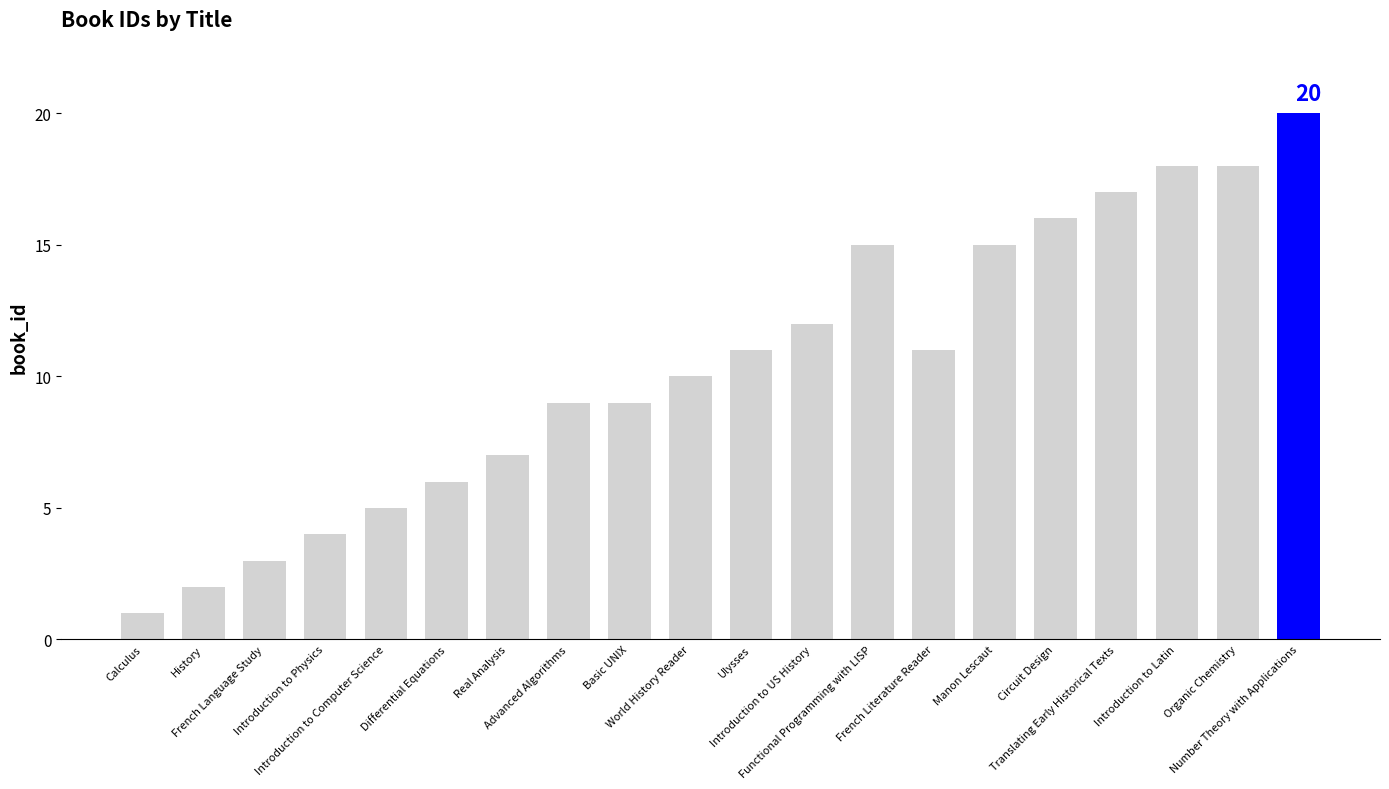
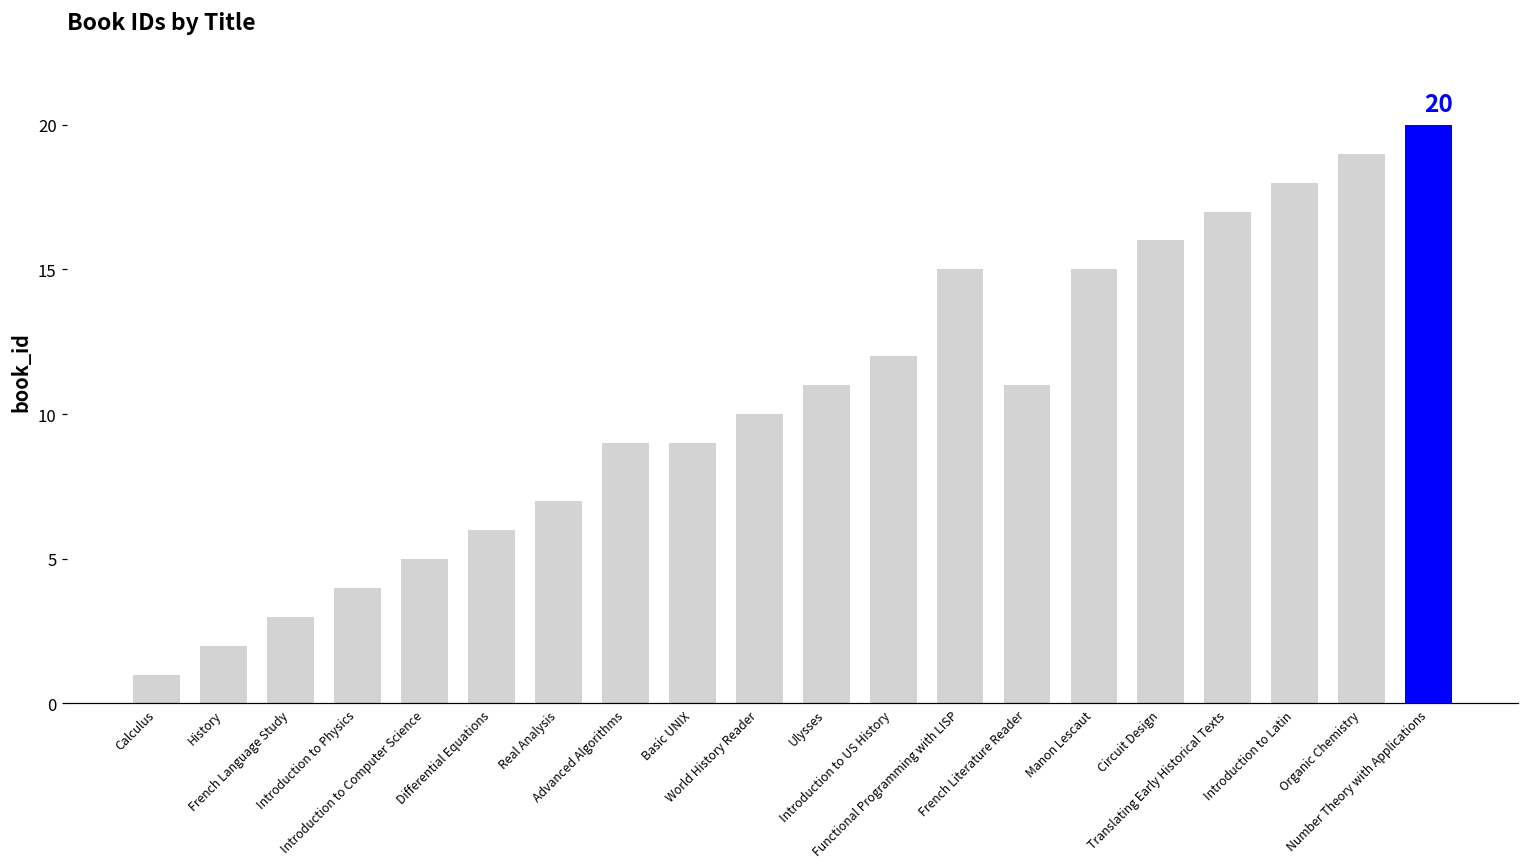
Organic Chemistry: 18 -> 19
